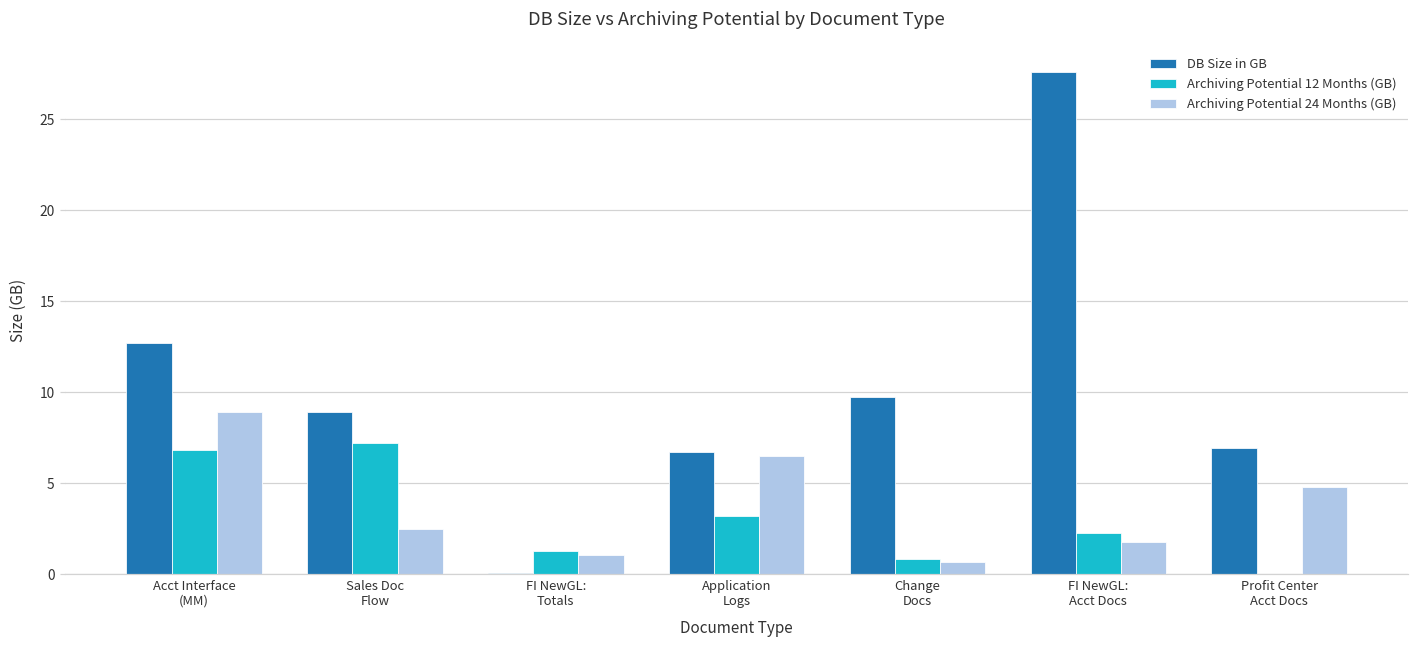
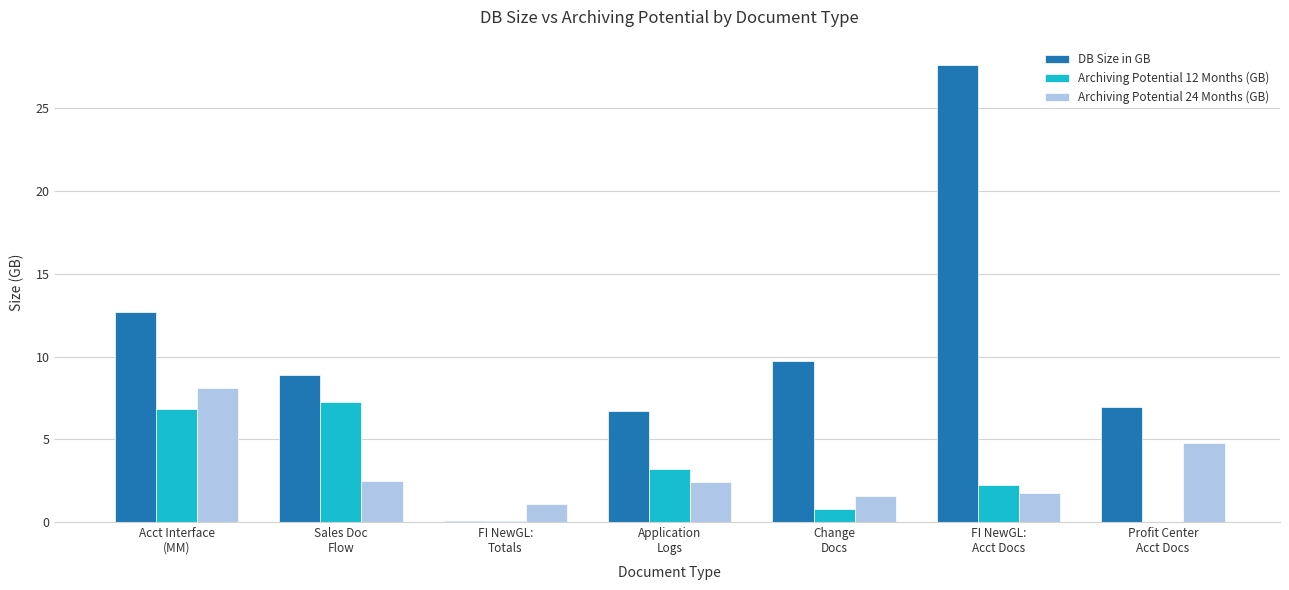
Archiving Potential 24 Months (GB), Acct Interface (MM): 8.9 -> 8.1
Archiving Potential 12 Months (GB), FI NewGL: Totals: 1.3 -> 0.1
Archiving Potential 24 Months (GB), Application Logs: 6.5 -> 2.4
Archiving Potential 24 Months (GB), Change Docs: 0.7 -> 1.6
